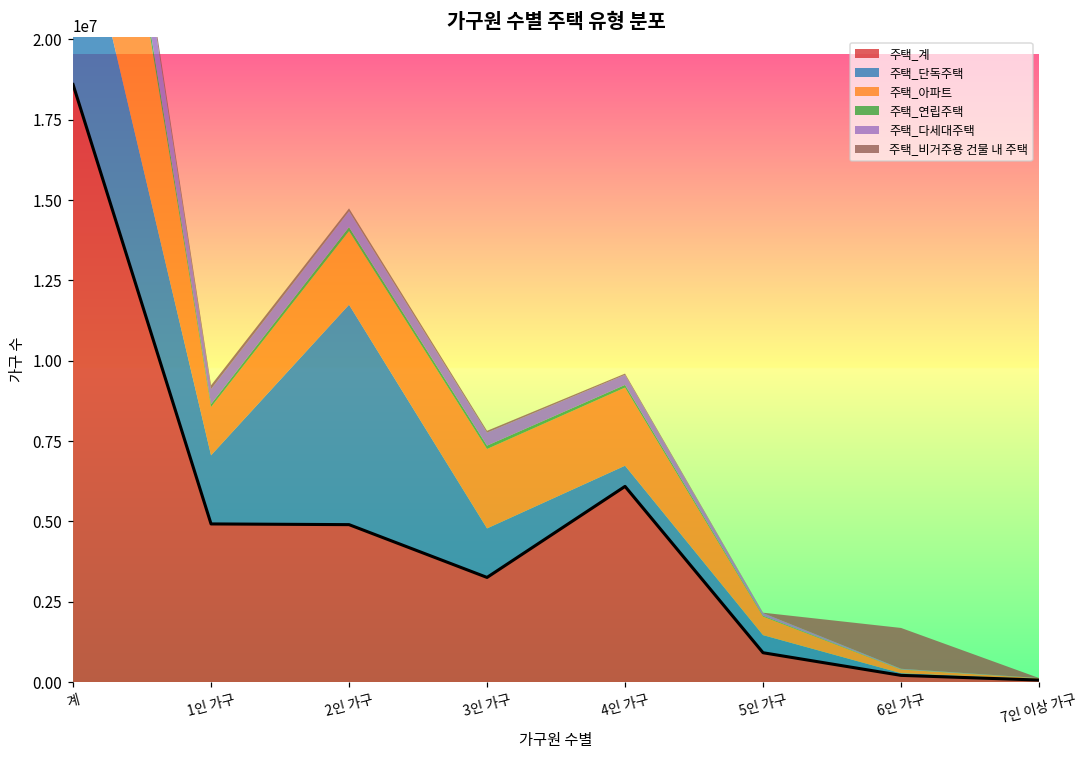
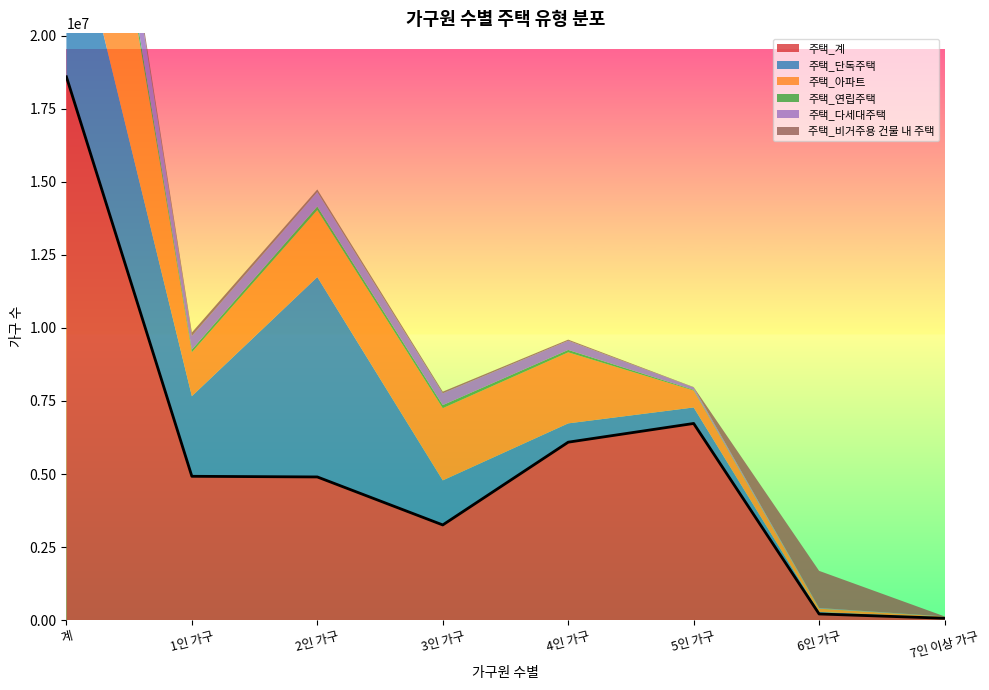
주택_단독주택, 1인 가구: 2100000 -> 2700000
주택_계, 5인 가구: 900000 -> 6700000
